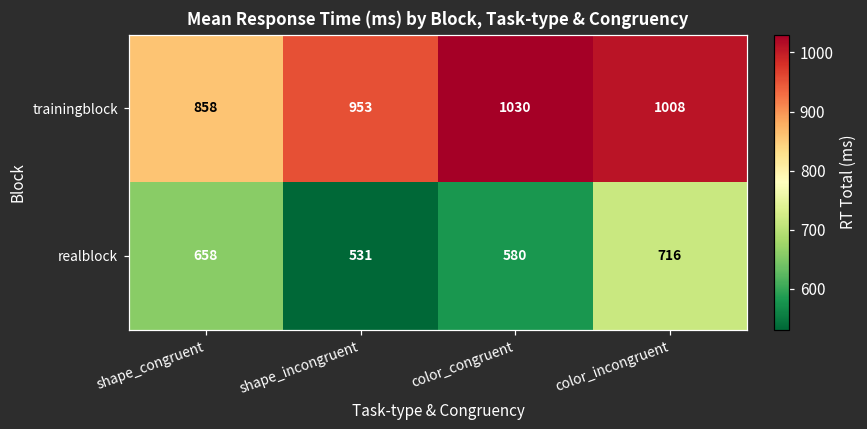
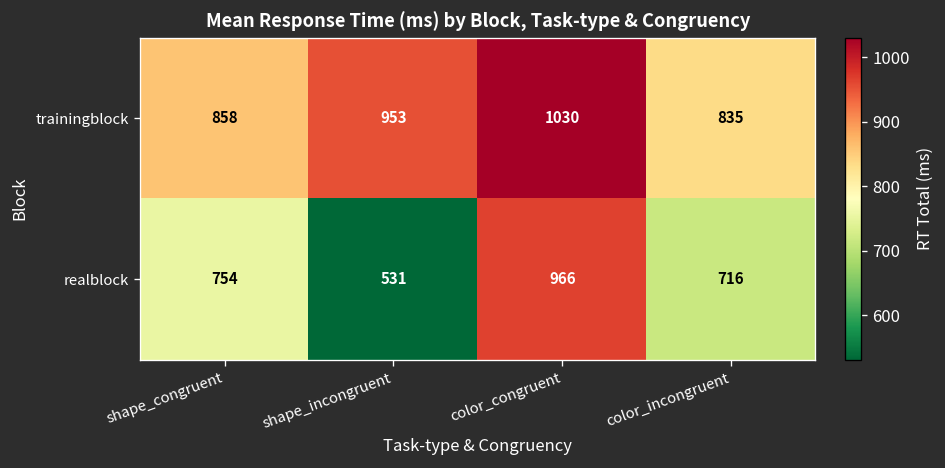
trainingblock, color_incongruent: 1008 -> 835
realblock, shape_congruent: 658 -> 754
realblock, color_congruent: 580 -> 966
